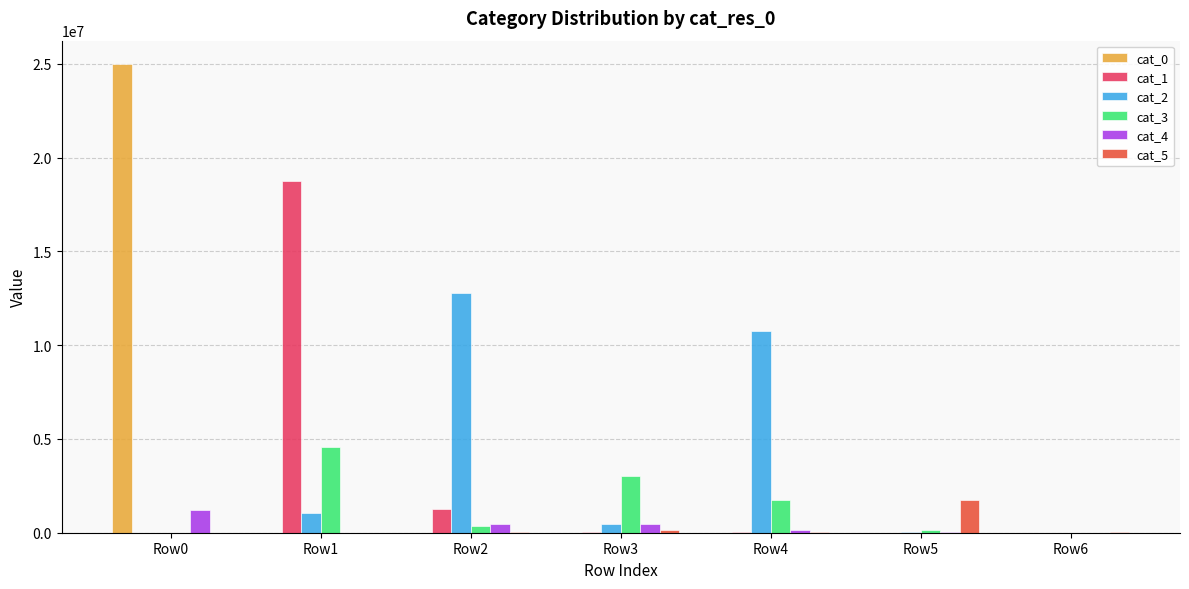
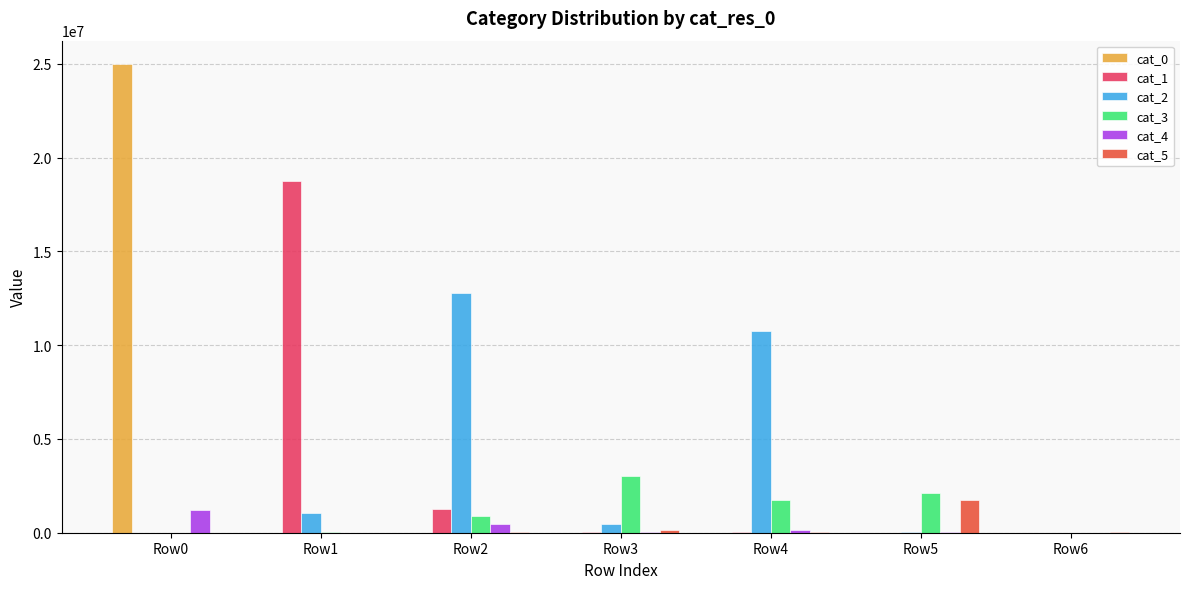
cat_3, Row1: 4600000 -> 0
cat_3, Row2: 400000 -> 900000
cat_4, Row3: 500000 -> 0
cat_3, Row5: 200000 -> 2100000
